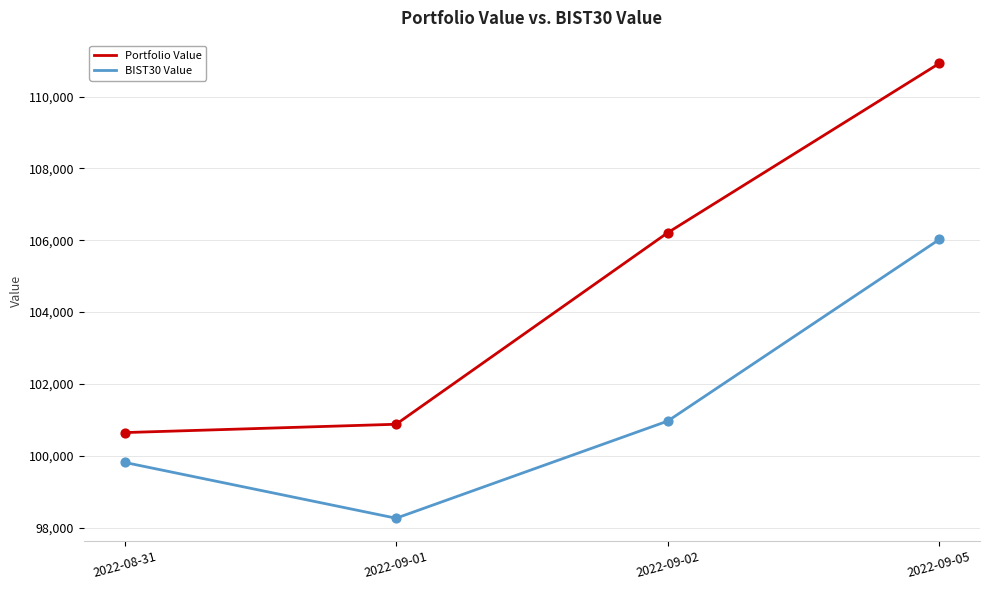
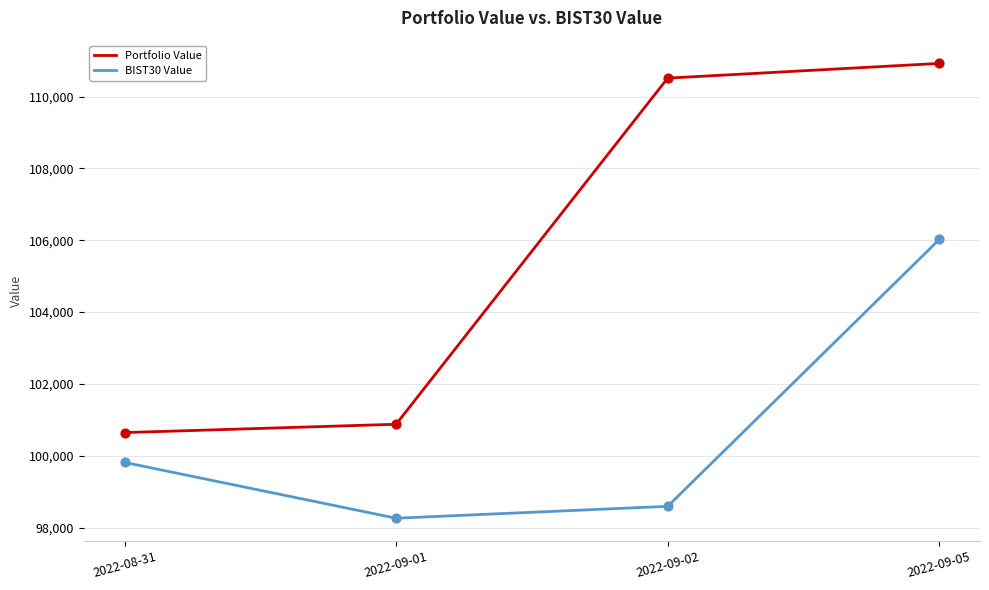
Portfolio Value, 2022-09-02: 106,200 -> 110,500
BIST30 Value, 2022-09-02: 101,000 -> 98,600
